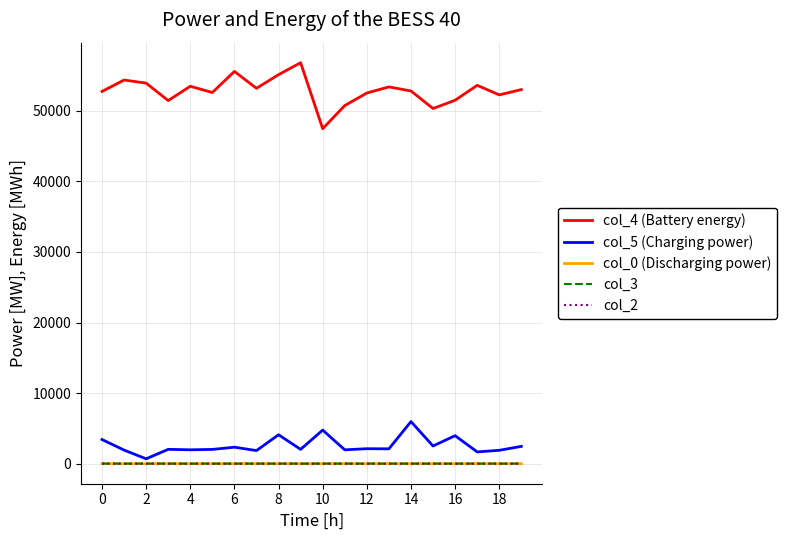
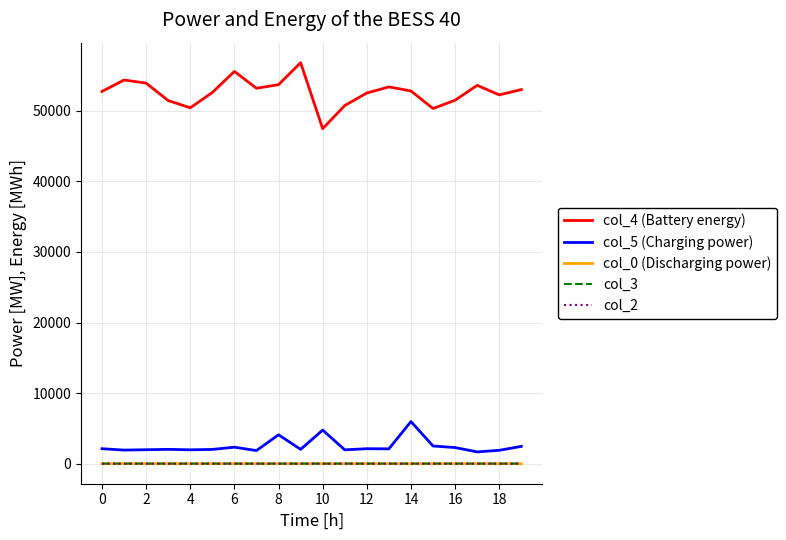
col_5 (Charging power), 0: 3000 -> 2000
col_5 (Charging power), 2: 1000 -> 2000
col_4 (Battery energy), 4: 53000 -> 50000
col_4 (Battery energy), 8: 55000 -> 54000
col_5 (Charging power), 16: 4000 -> 2000
